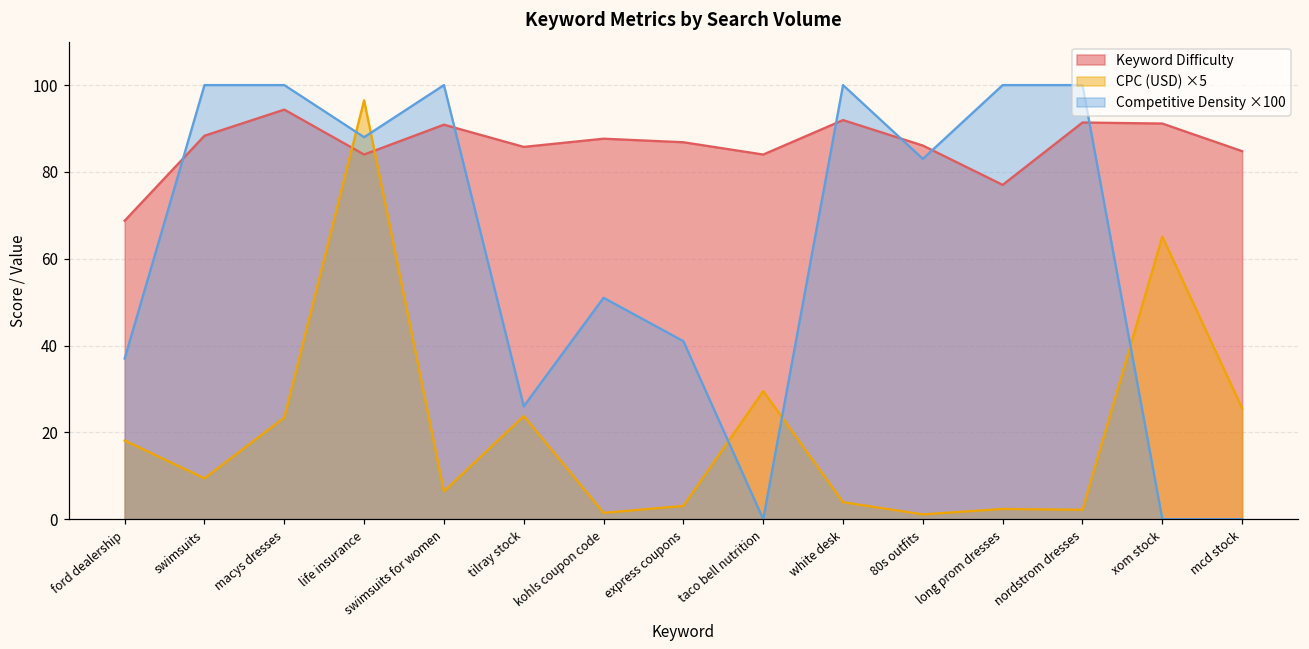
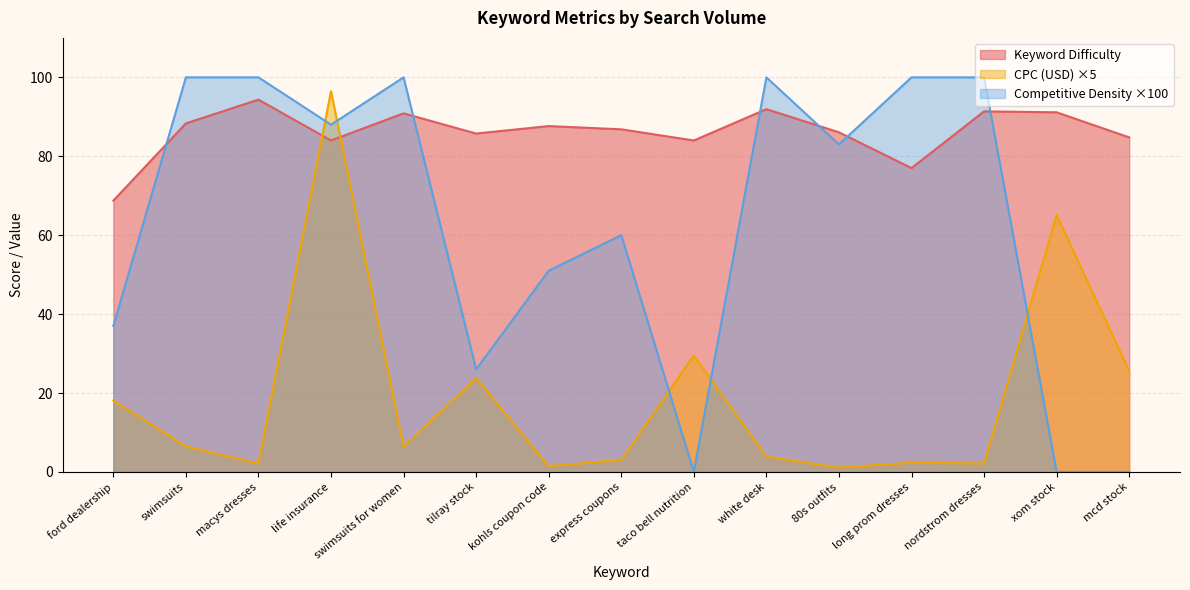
CPC (USD) ×5, swimsuits: 9 -> 6
CPC (USD) ×5, macys dresses: 23 -> 2
Competitive Density ×100, express coupons: 41 -> 60
